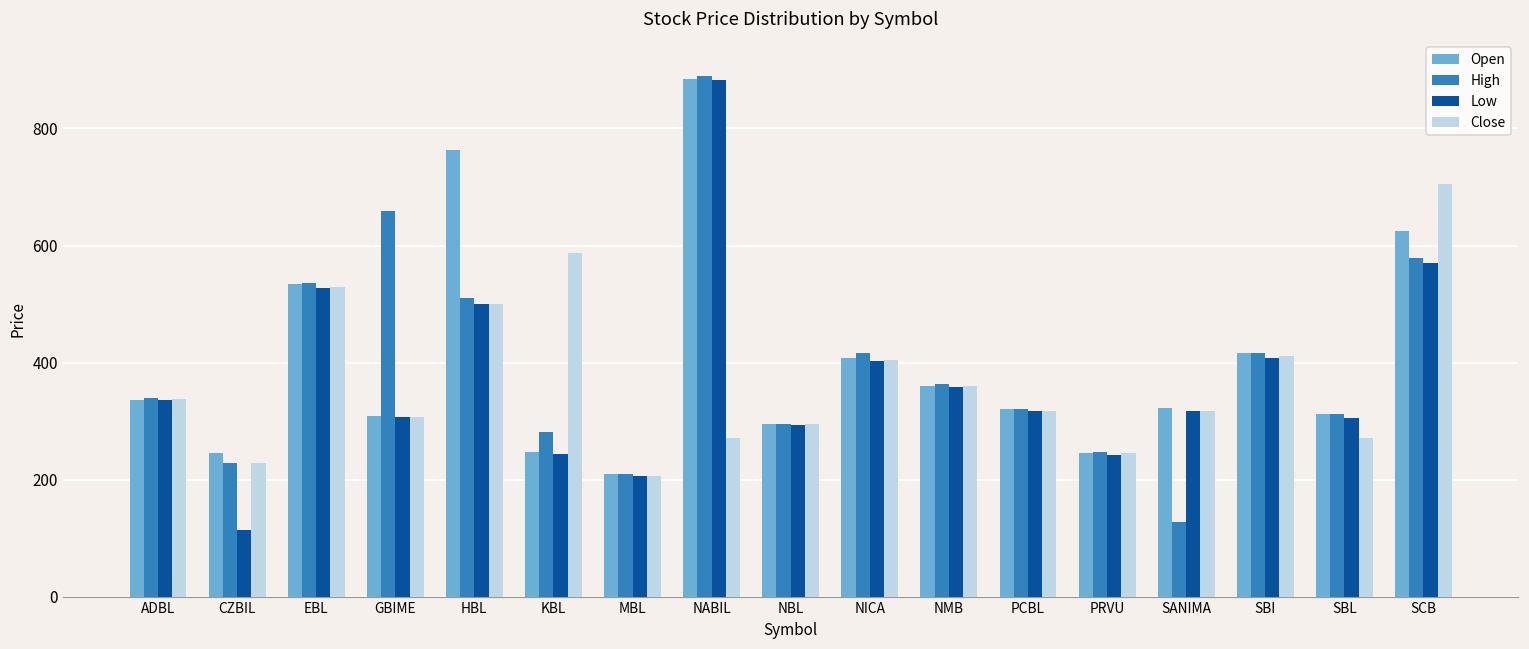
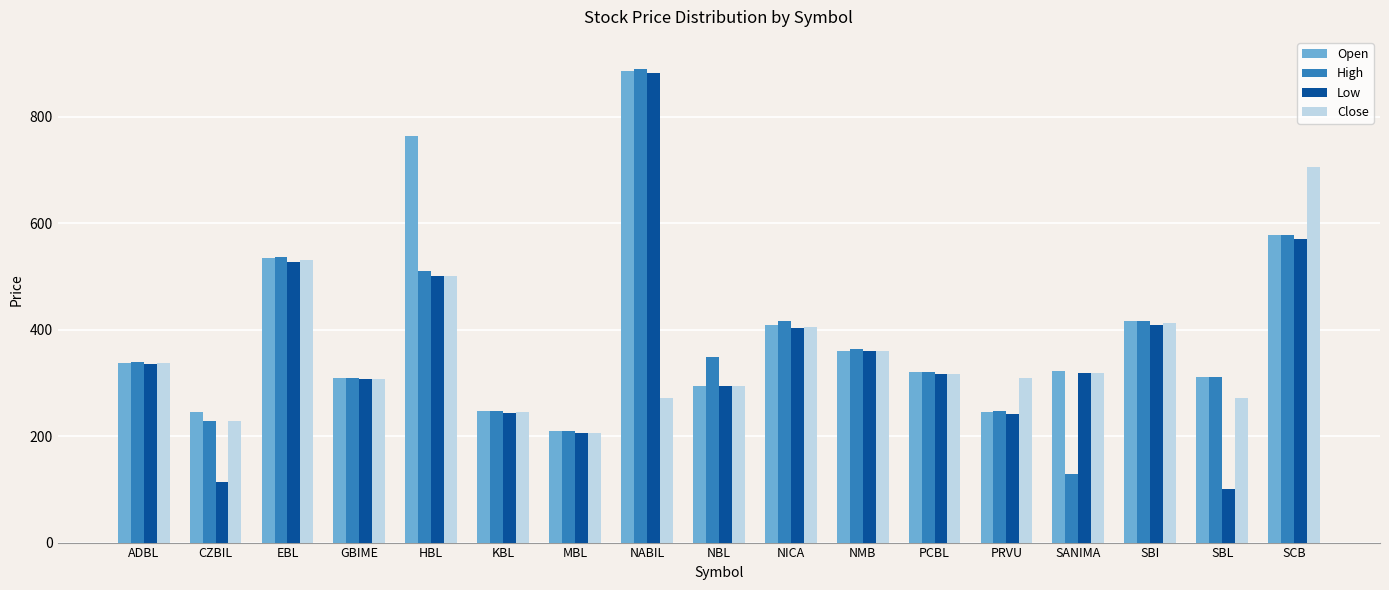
High, GBIME: 660 -> 310
High, KBL: 280 -> 250
Close, KBL: 590 -> 250
High, NBL: 300 -> 350
Close, PRVU: 250 -> 310
Low, SBL: 310 -> 100
Open, SCB: 620 -> 580
